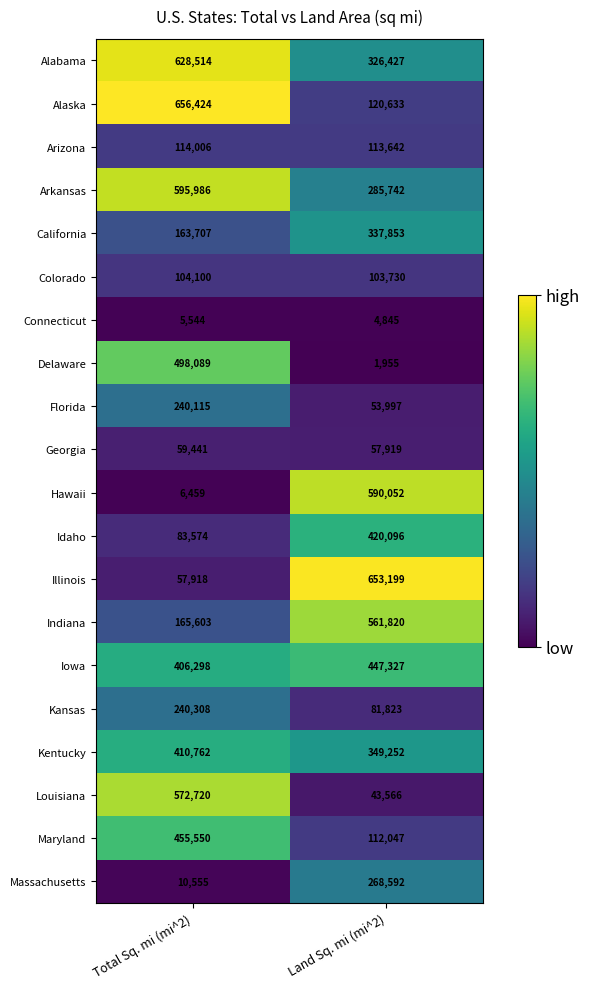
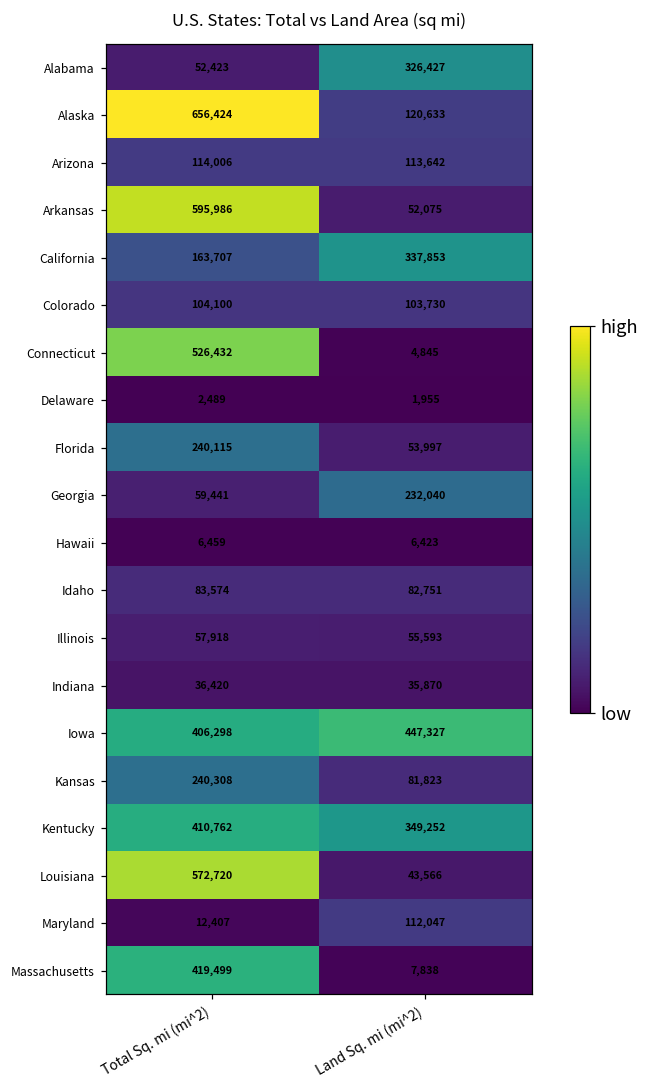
Alabama, Total Sq. mi (mi^2): 628,514 -> 52,423
Arkansas, Land Sq. mi (mi^2): 285,742 -> 52,075
Connecticut, Total Sq. mi (mi^2): 5,544 -> 526,432
Delaware, Total Sq. mi (mi^2): 498,089 -> 2,489
Georgia, Land Sq. mi (mi^2): 57,919 -> 232,040
Hawaii, Land Sq. mi (mi^2): 590,052 -> 6,423
Idaho, Land Sq. mi (mi^2): 420,096 -> 82,751
Illinois, Land Sq. mi (mi^2): 653,199 -> 55,593
Indiana, Total Sq. mi (mi^2): 165,603 -> 36,420
Indiana, Land Sq. mi (mi^2): 561,820 -> 35,870
Maryland, Total Sq. mi (mi^2): 455,550 -> 12,407
Massachusetts, Total Sq. mi (mi^2): 10,555 -> 419,499
Massachusetts, Land Sq. mi (mi^2): 268,592 -> 7,838
